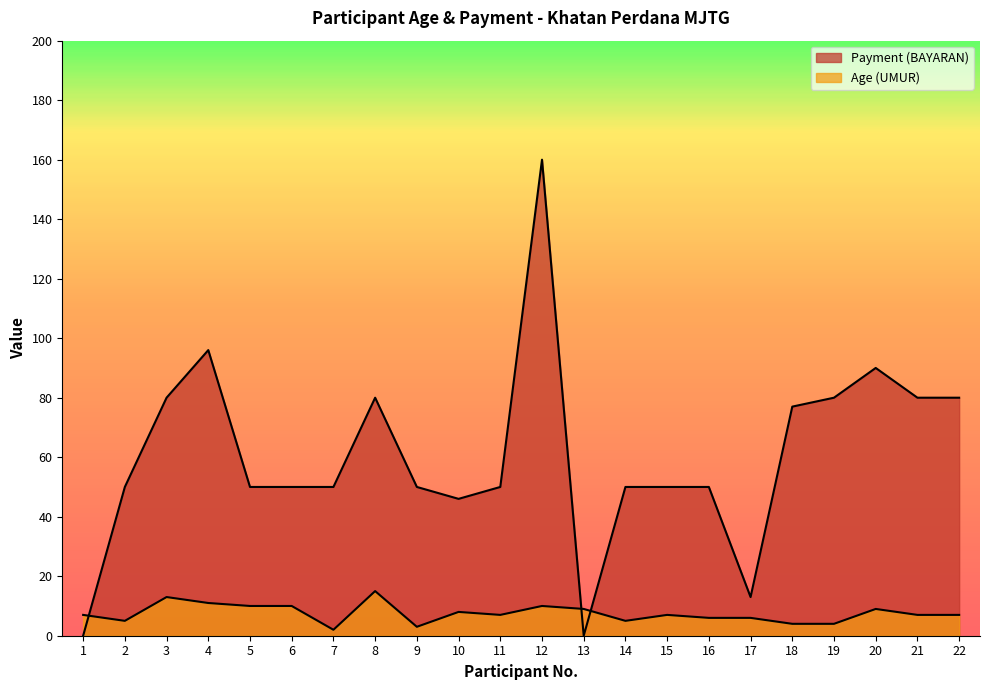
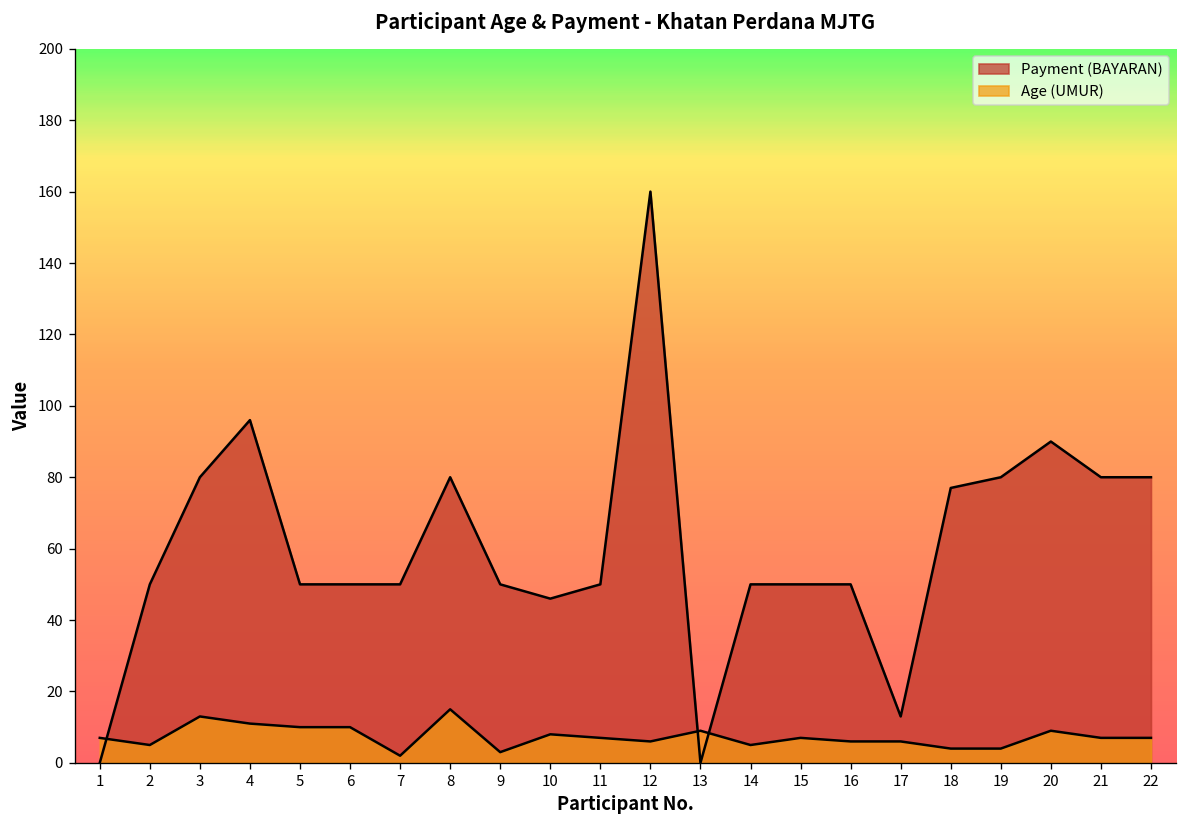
Age (UMUR), 12: 10 -> 6
